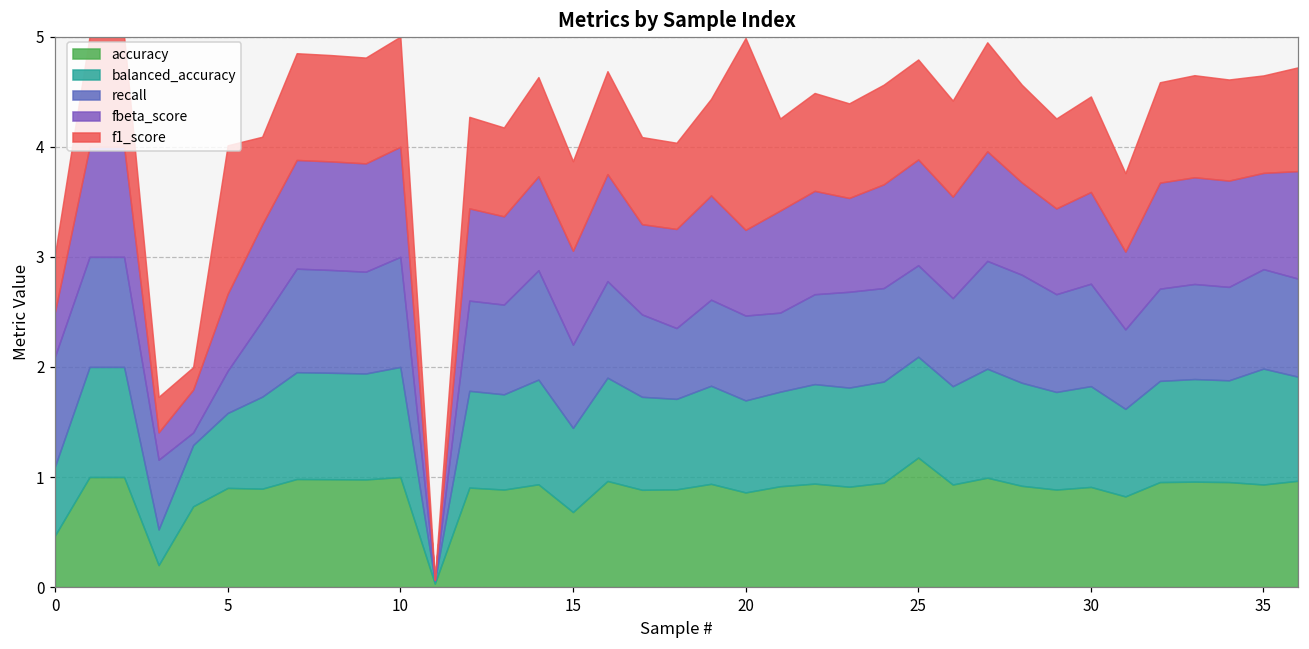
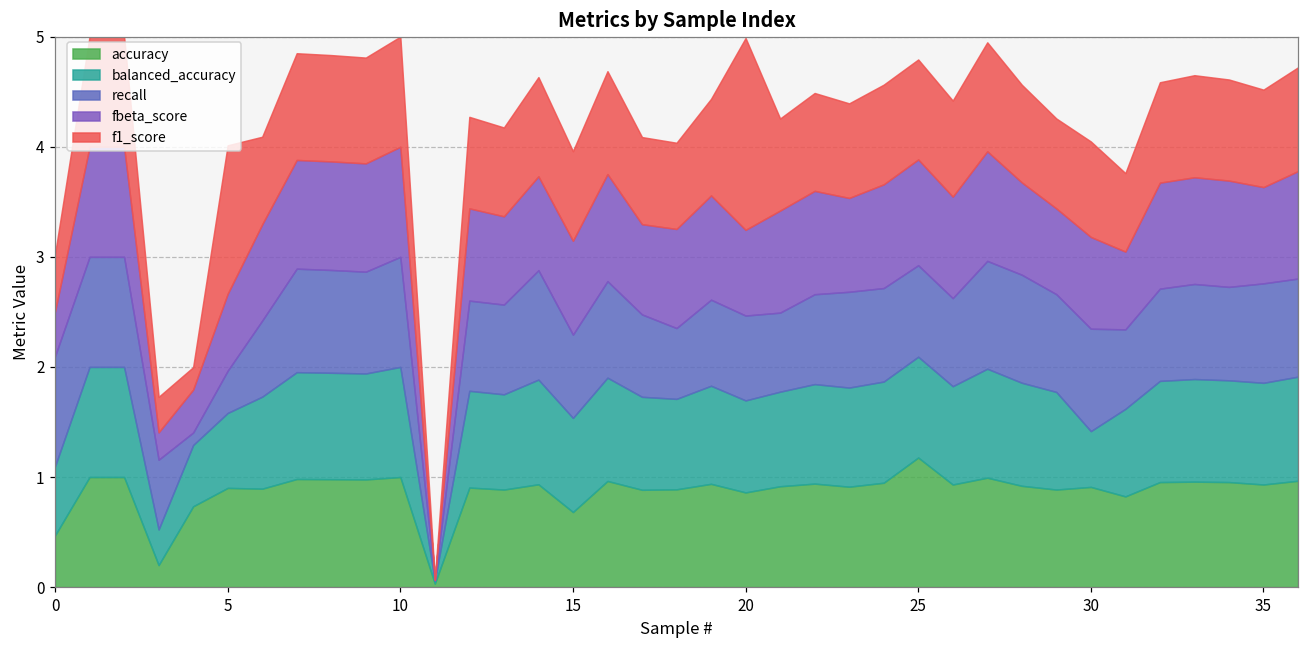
balanced_accuracy, 15: 0.76 -> 0.85
balanced_accuracy, 30: 0.92 -> 0.51
balanced_accuracy, 35: 1.05 -> 0.92
